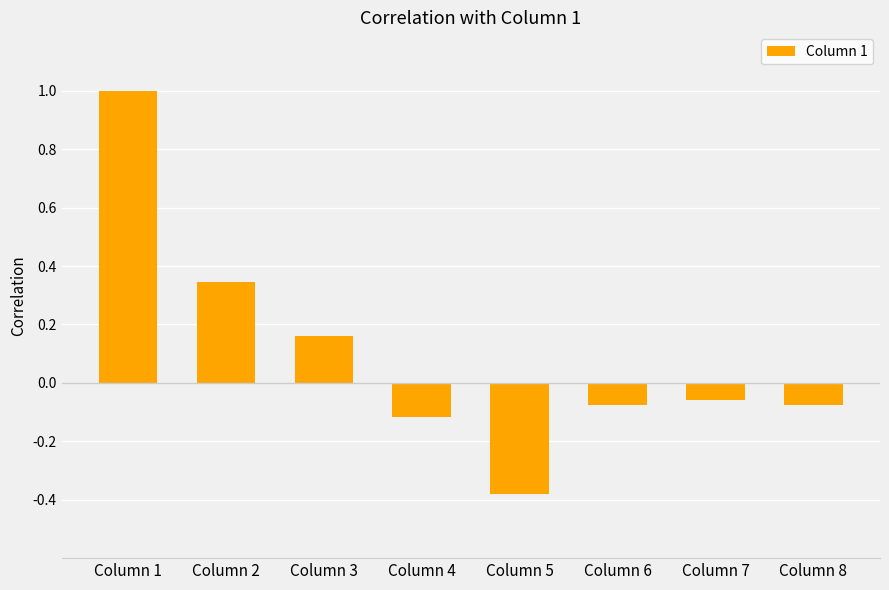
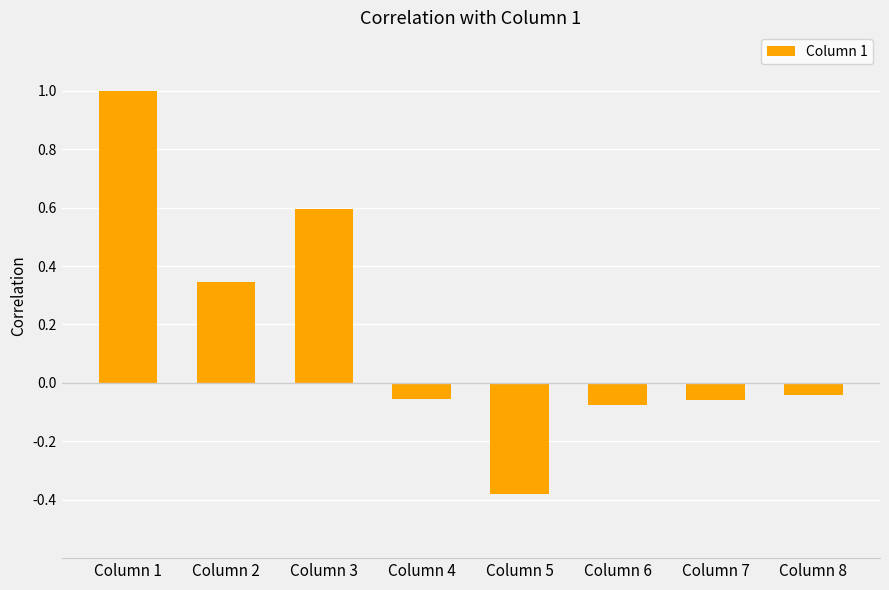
Column 3: 0.16 -> 0.60
Column 4: -0.12 -> -0.06
Column 8: -0.08 -> -0.04
